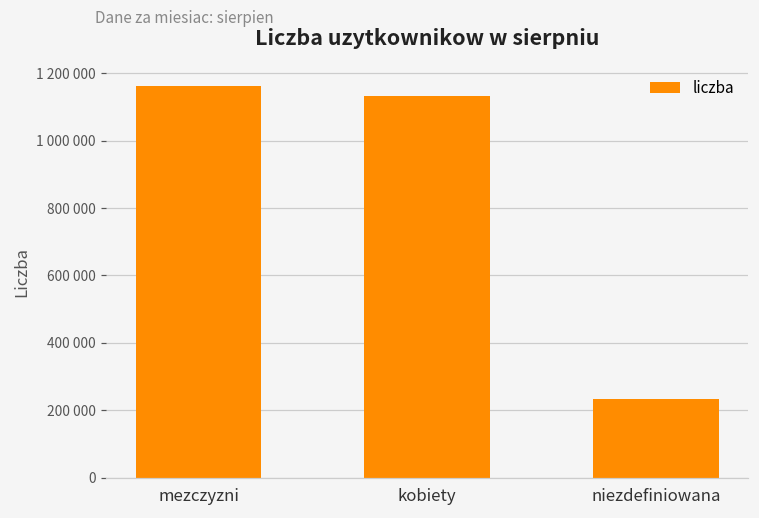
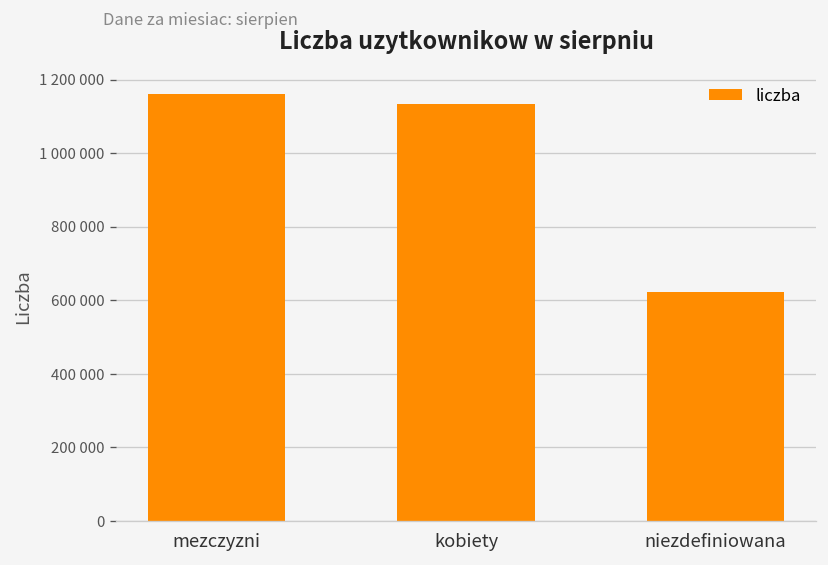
niezdefiniowana: 230000 -> 620000
